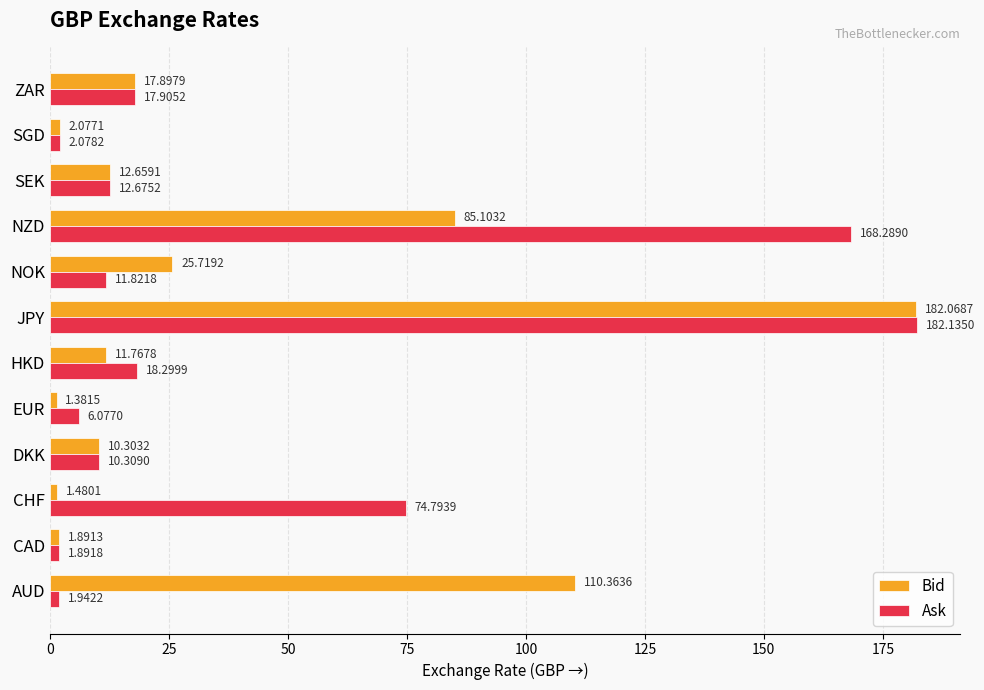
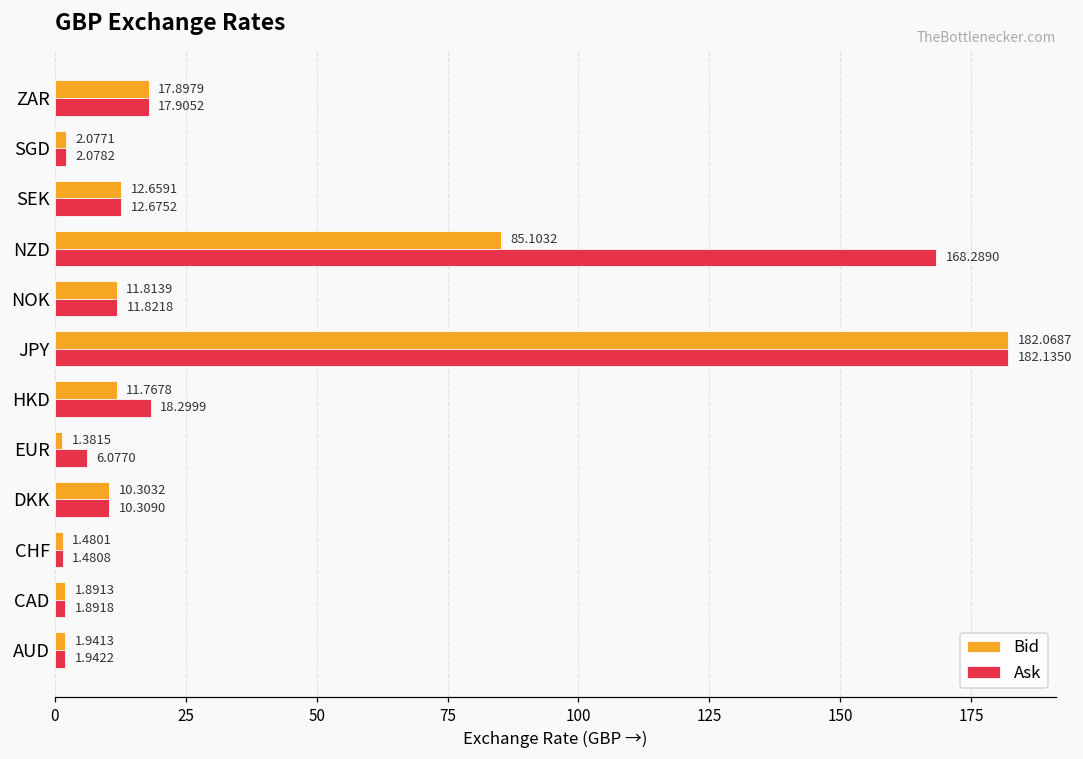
Bid, NOK: 25.7192 -> 11.8139
Ask, CHF: 74.7939 -> 1.4808
Bid, AUD: 110.3636 -> 1.9413
